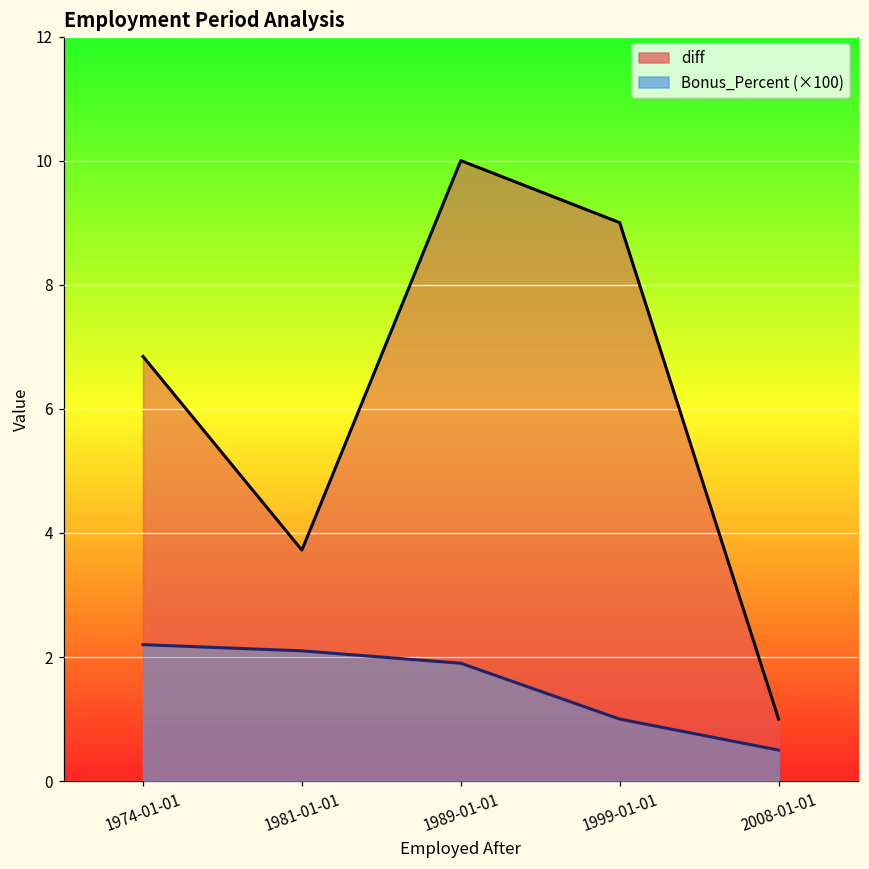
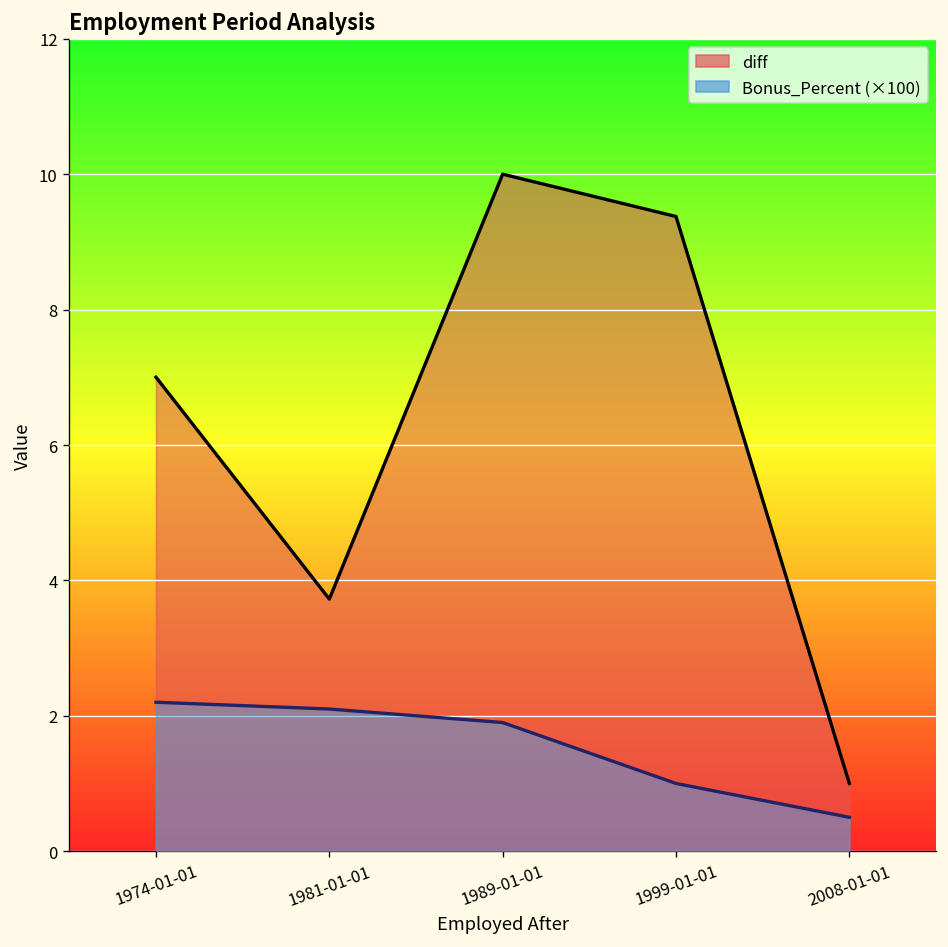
diff, 1974-01-01: 6.8 -> 7.0
diff, 1999-01-01: 9.0 -> 9.4
